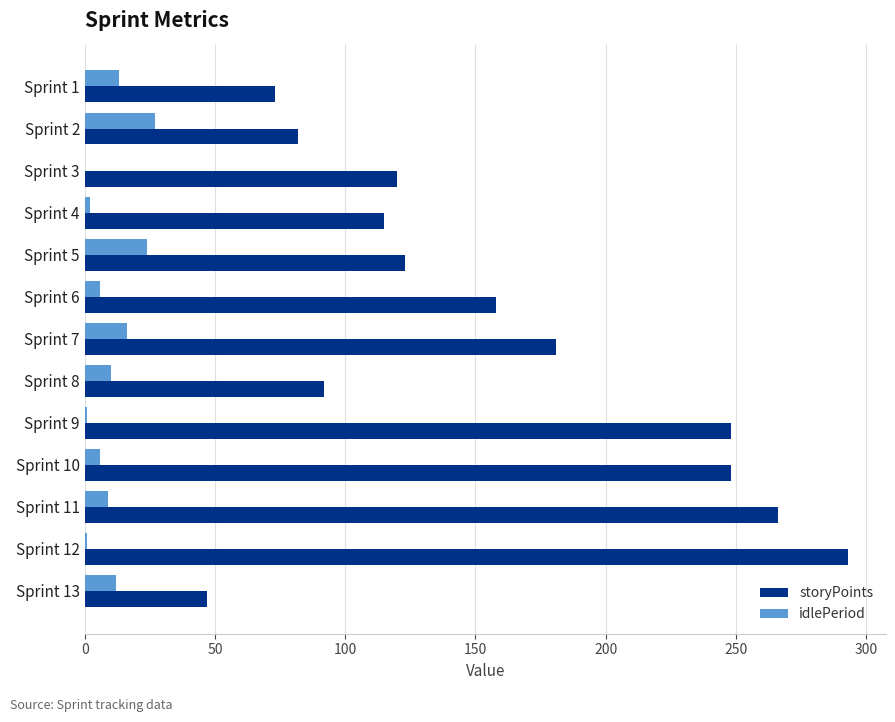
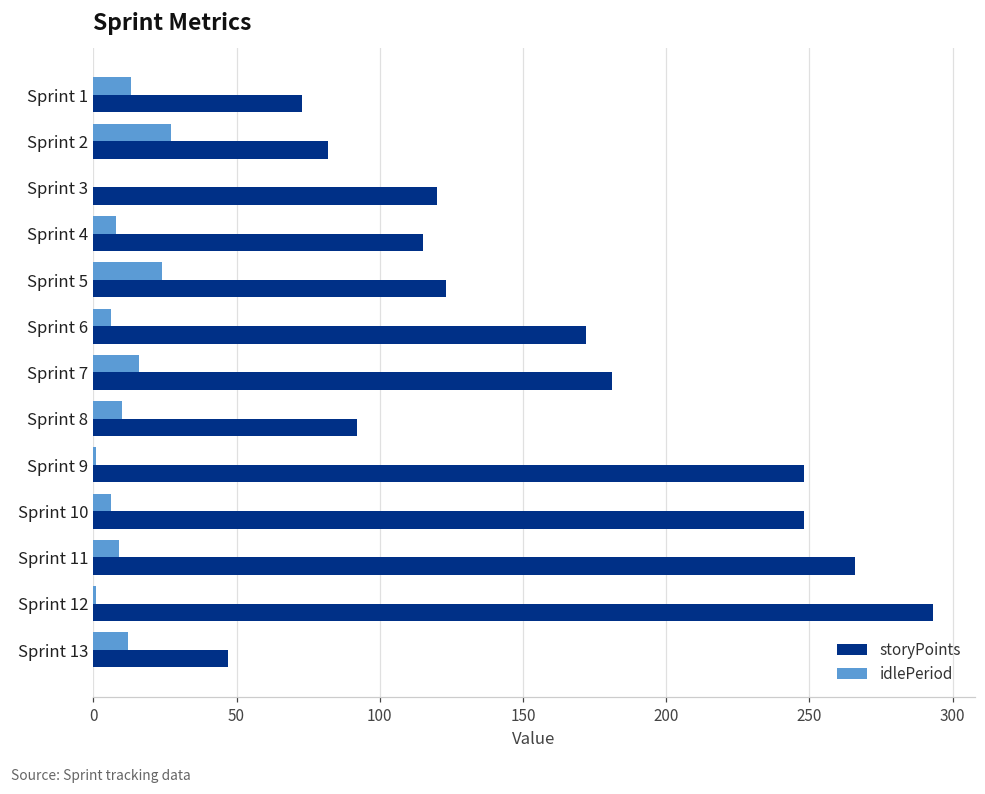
idlePeriod, Sprint 4: 2 -> 8
storyPoints, Sprint 6: 158 -> 172
